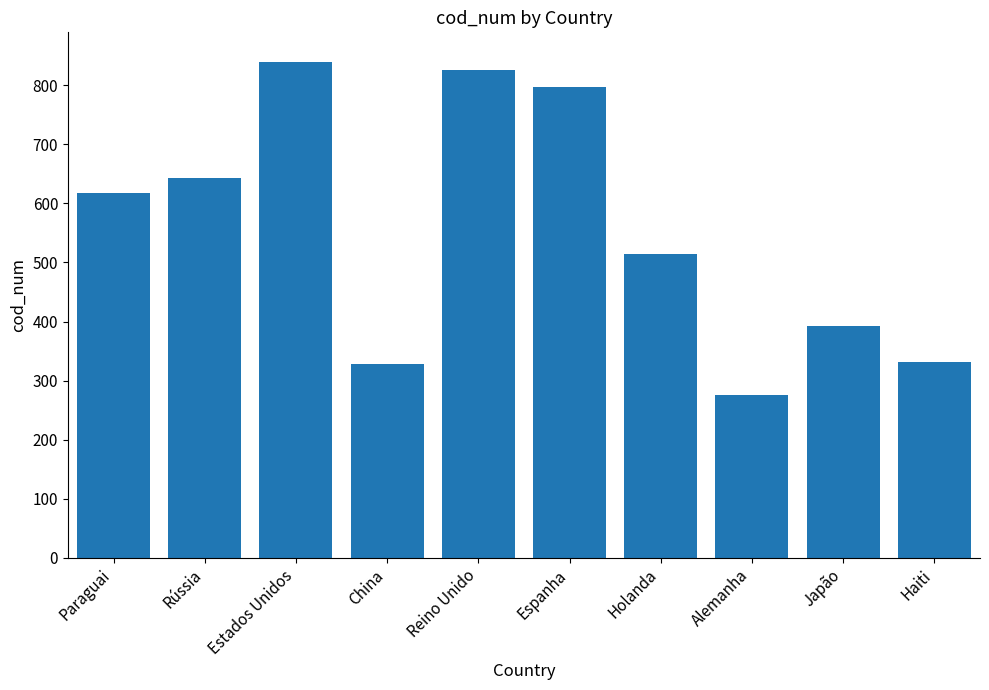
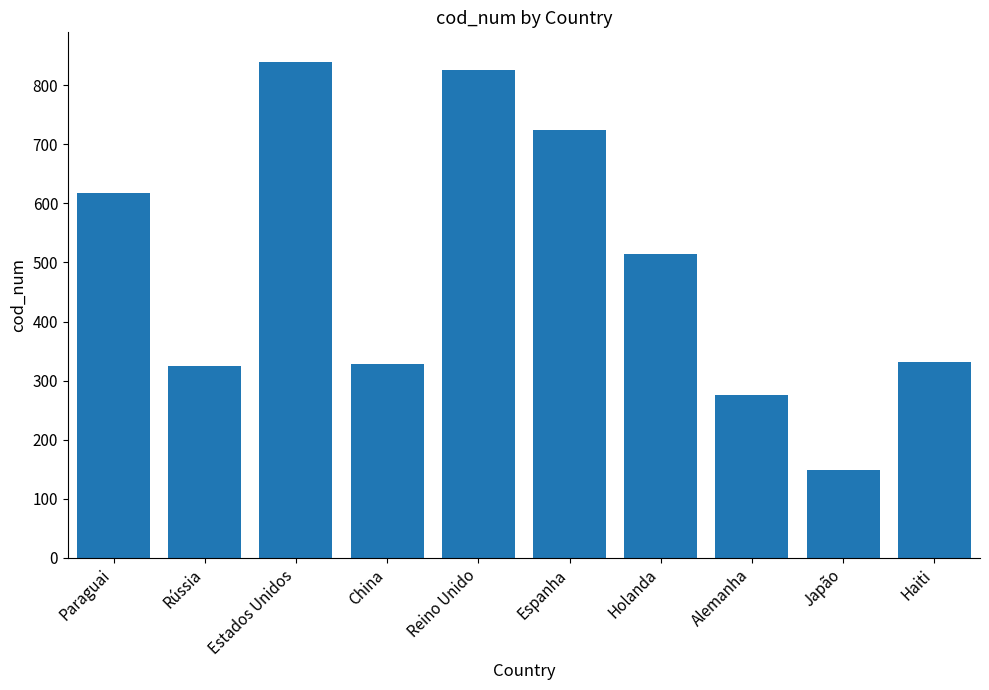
Rússia: 640 -> 330
Espanha: 800 -> 720
Japão: 390 -> 150
